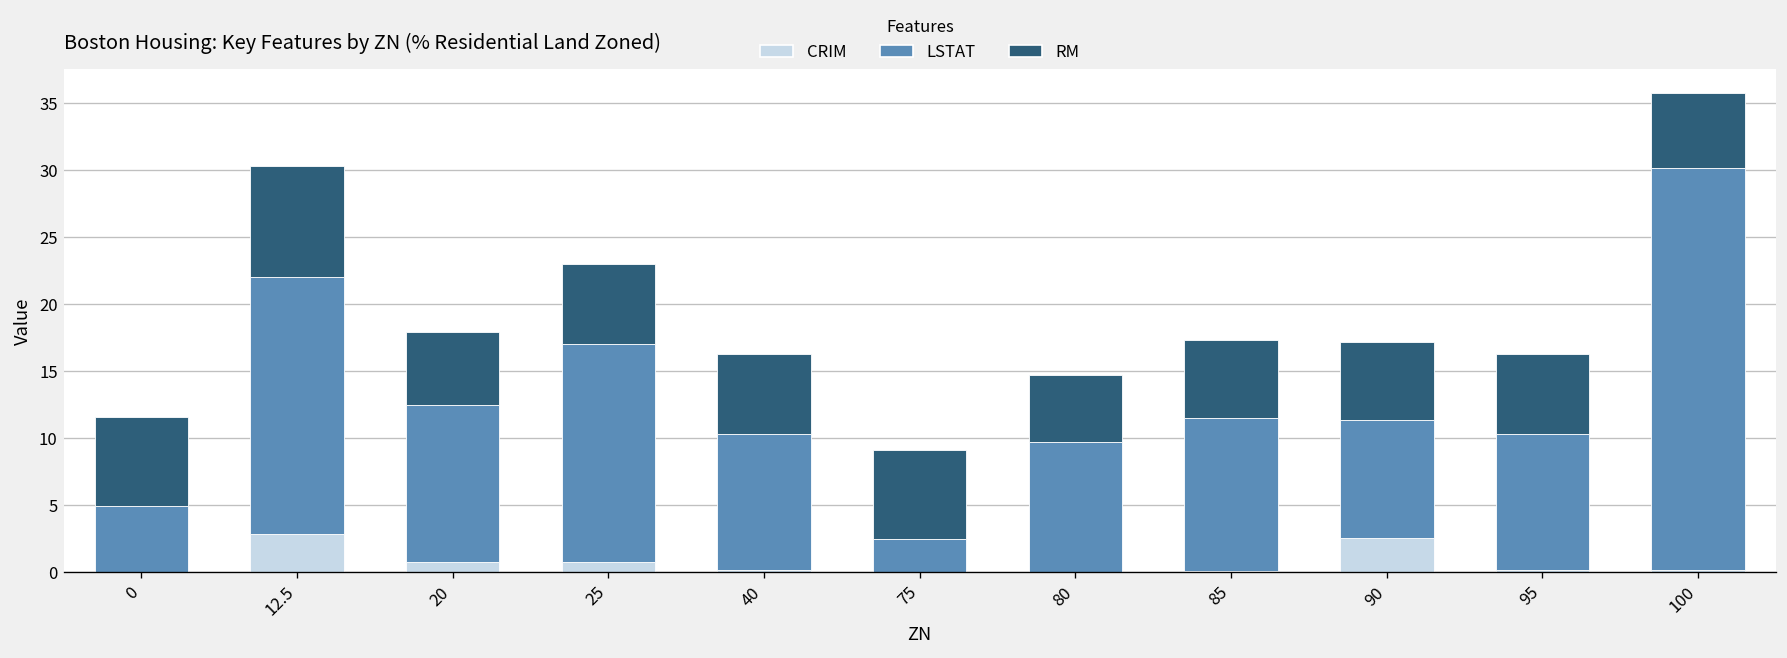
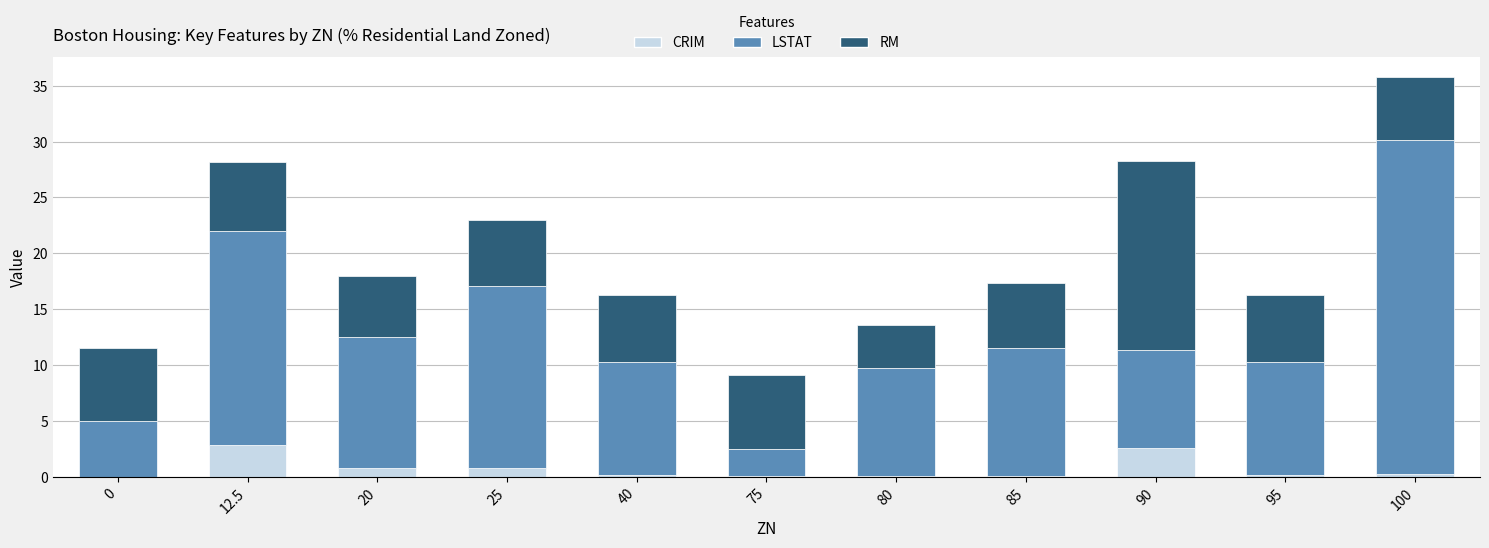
RM, 12.5: 8.3 -> 6.2
RM, 80: 5.0 -> 3.8
RM, 90: 5.9 -> 16.9
